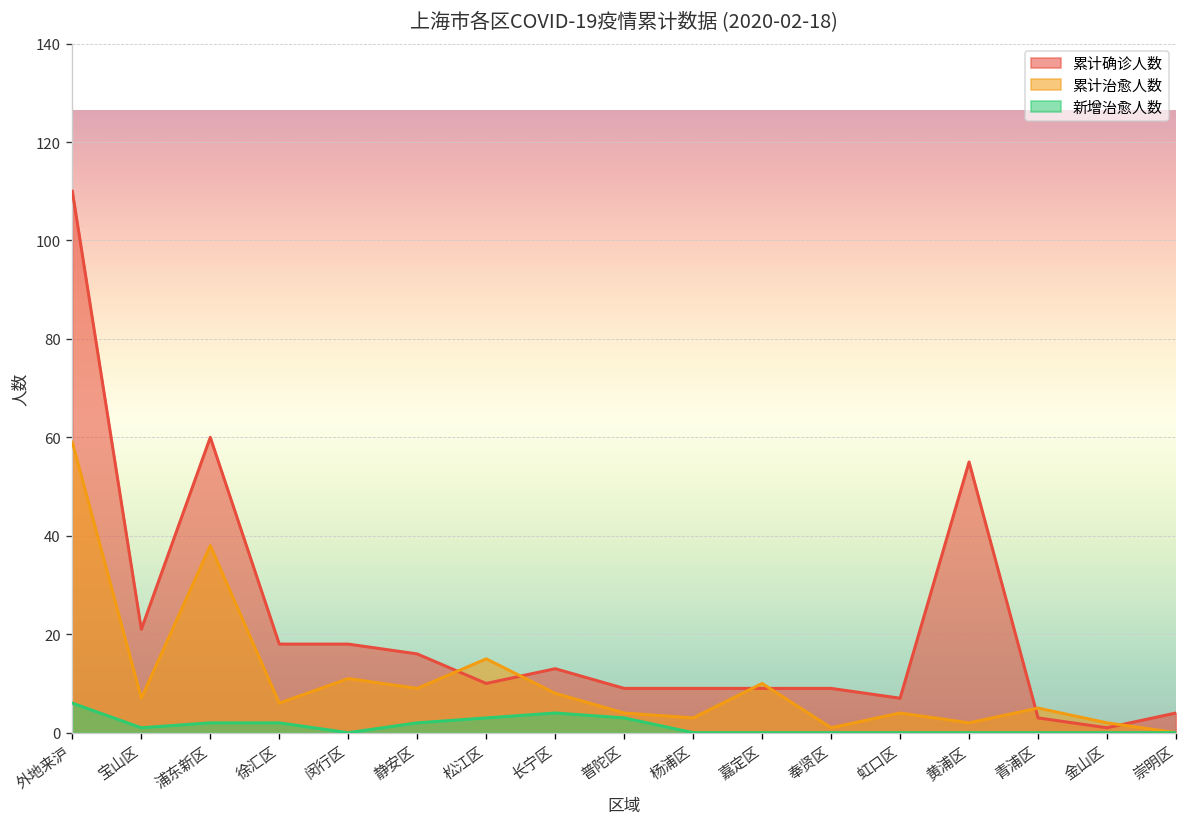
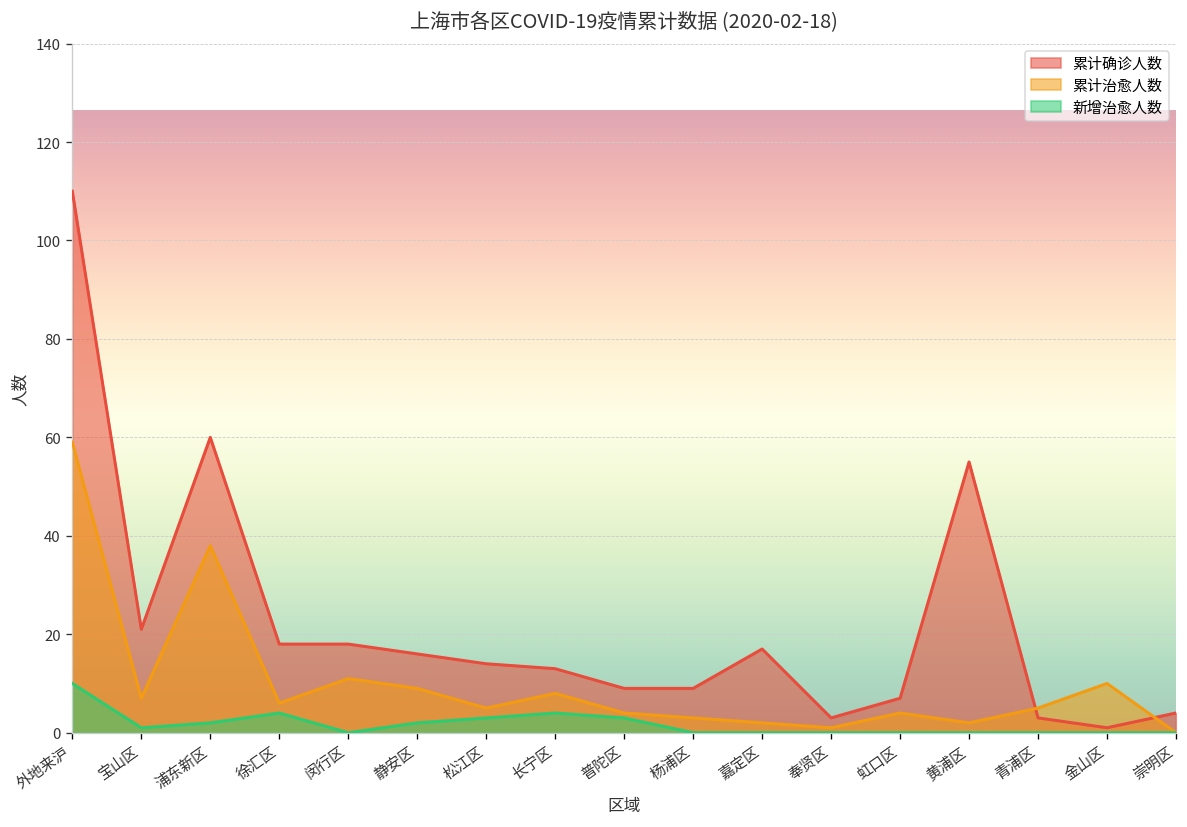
新增治愈人数, 外地来沪: 6 -> 10
新增治愈人数, 徐汇区: 2 -> 4
累计确诊人数, 松江区: 10 -> 14
累计治愈人数, 松江区: 15 -> 5
累计确诊人数, 嘉定区: 9 -> 17
累计治愈人数, 嘉定区: 10 -> 2
累计确诊人数, 奉贤区: 9 -> 3
累计治愈人数, 金山区: 2 -> 10
